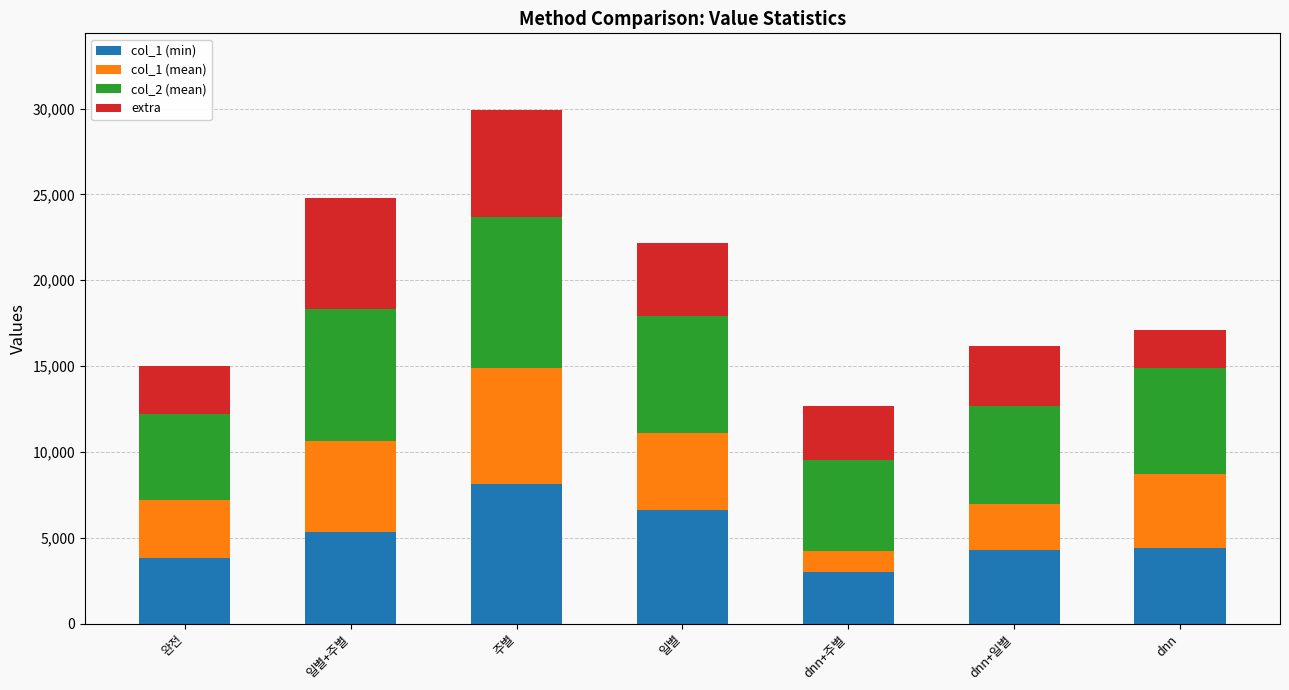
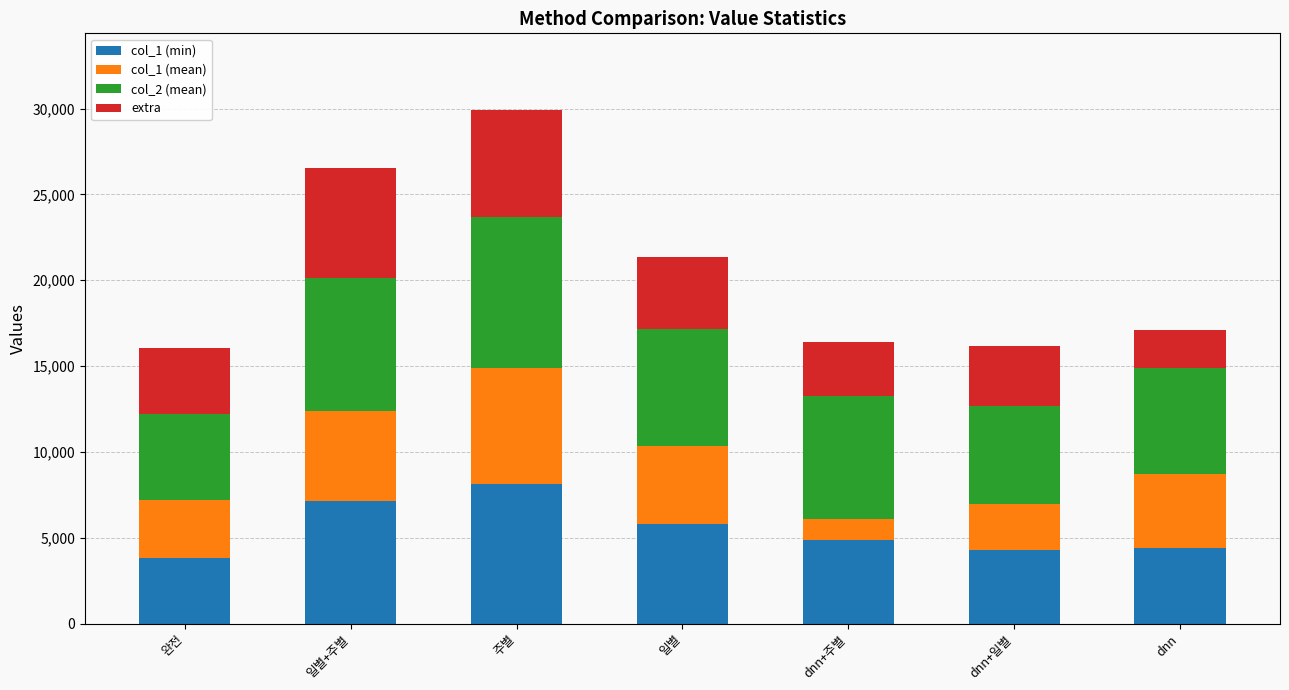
extra, 완전: 2,800 -> 3,900
col_1 (min), 일별+주별: 5,400 -> 7,100
col_1 (min), 일별: 6,600 -> 5,800
col_1 (min), dnn+주별: 3,000 -> 4,900
col_2 (mean), dnn+주별: 5,300 -> 7,200
